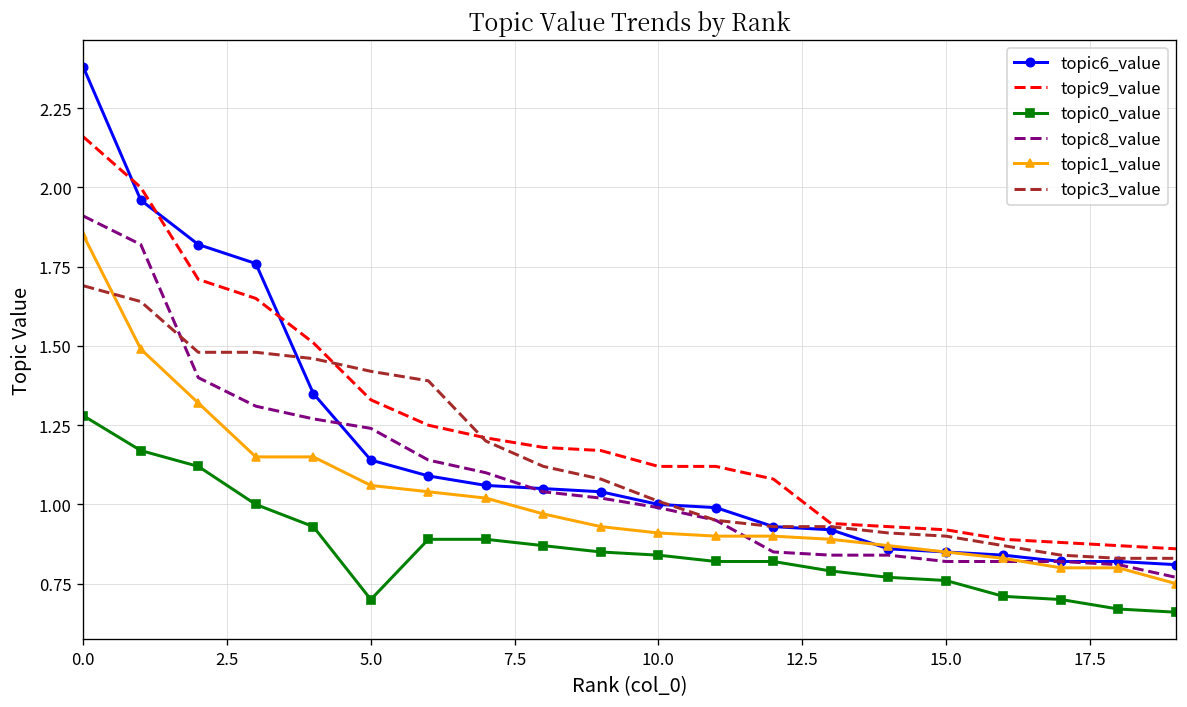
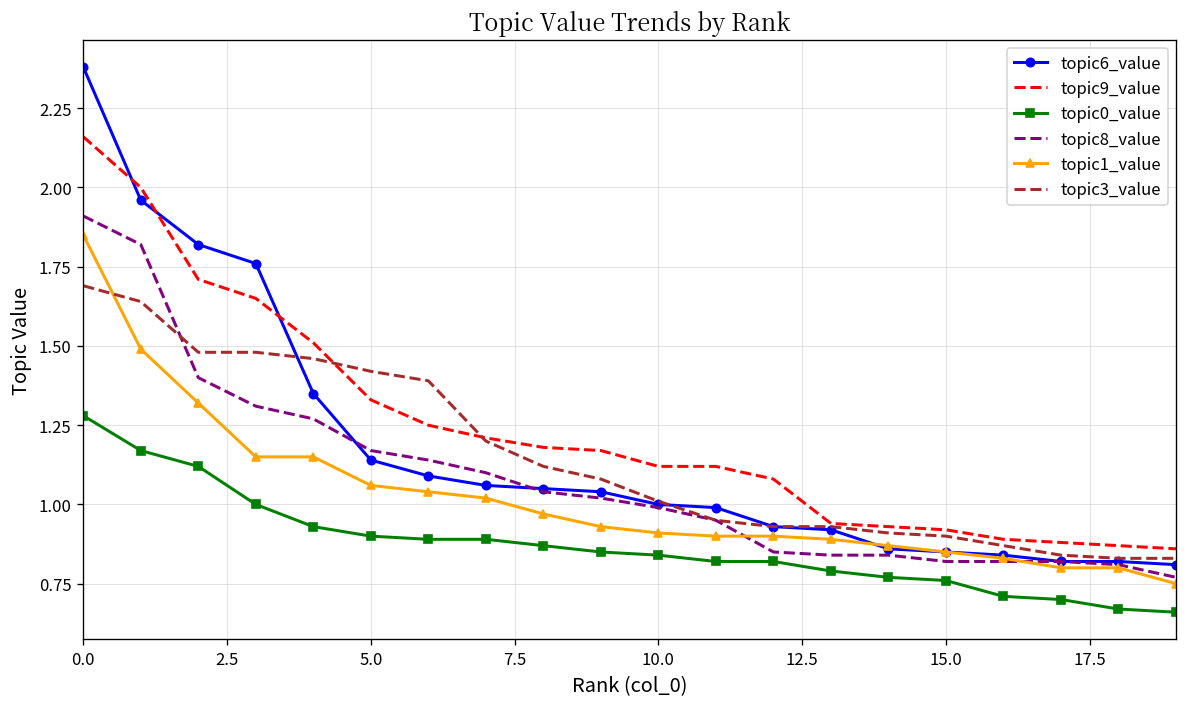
topic0_value, 5.0: 0.7 -> 0.9
topic8_value, 5.0: 1.24 -> 1.17
